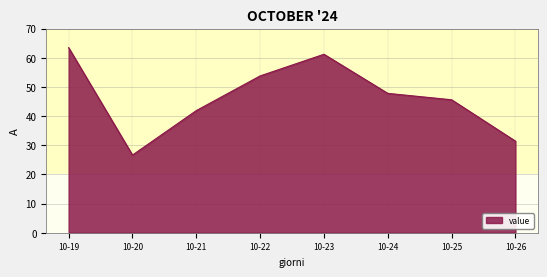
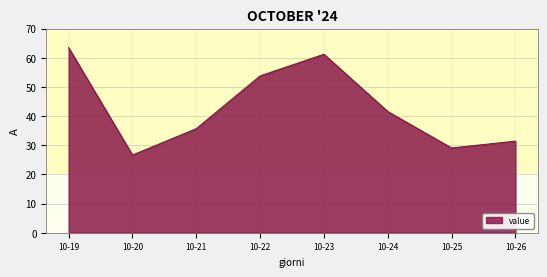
10-21: 42 -> 36
10-24: 48 -> 42
10-25: 46 -> 29
